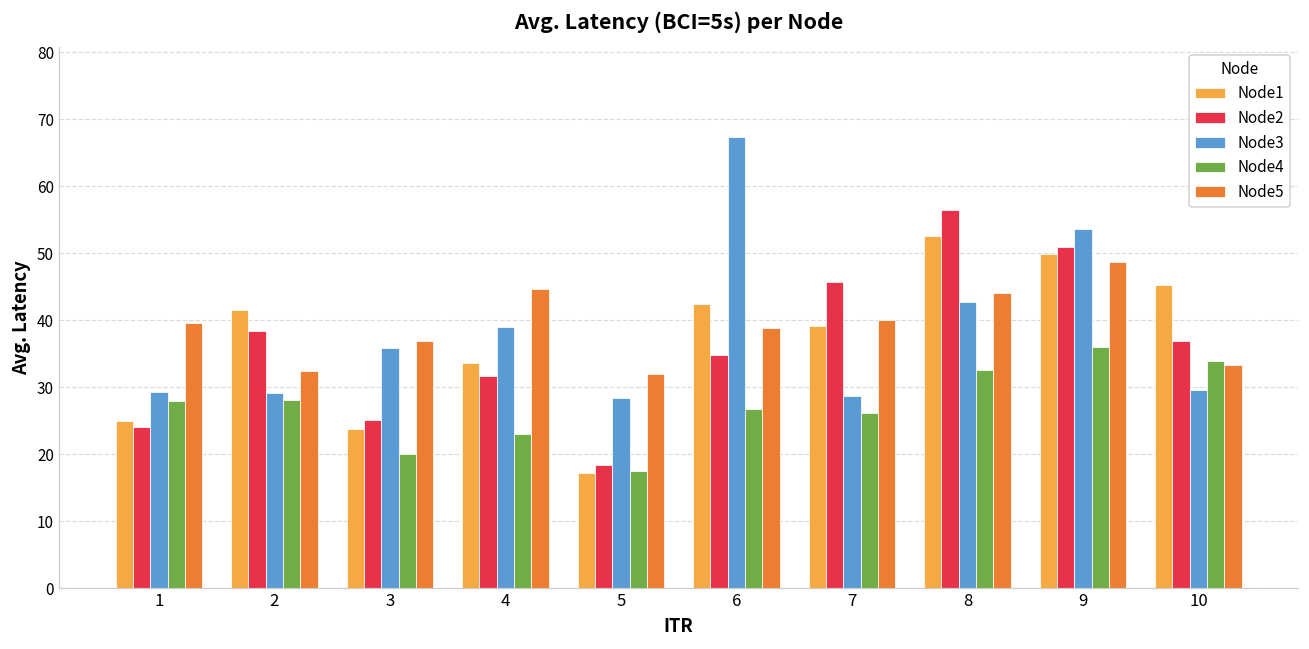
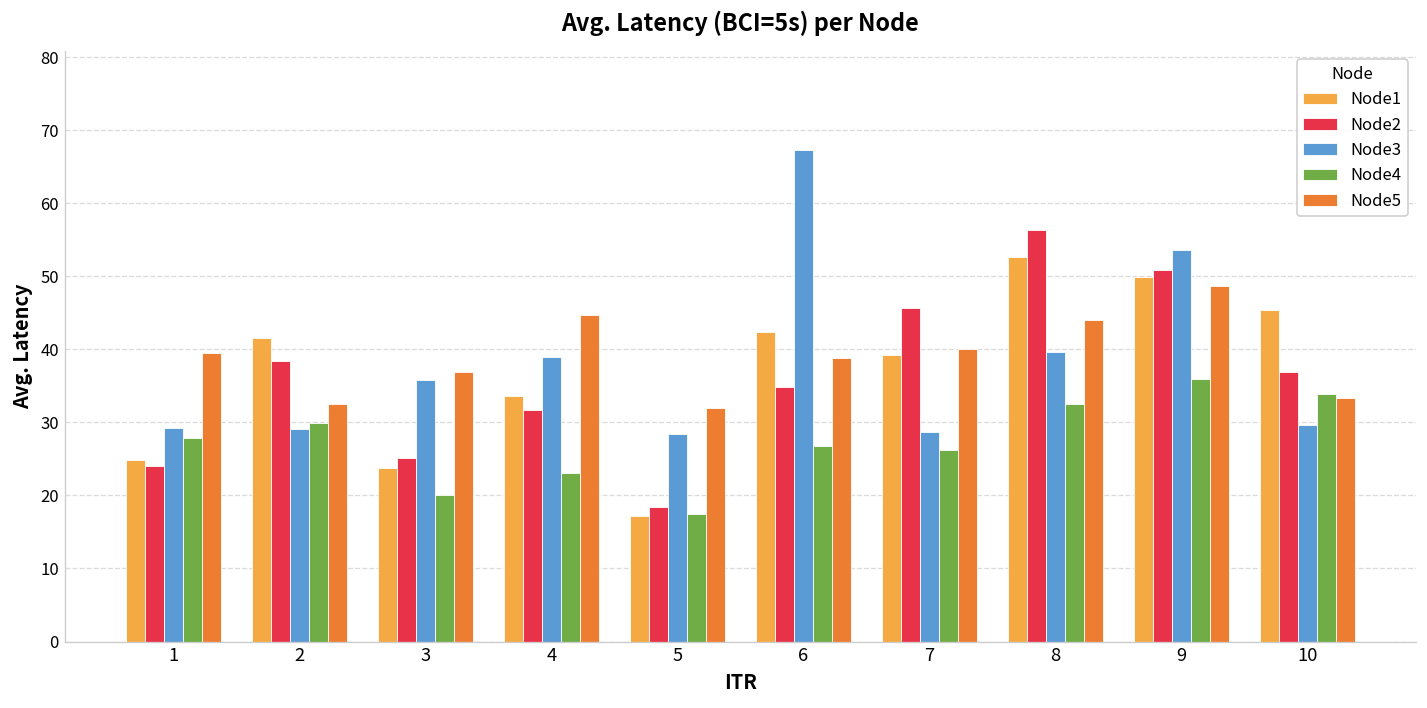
Node4, 2: 28 -> 30
Node3, 8: 43 -> 40
